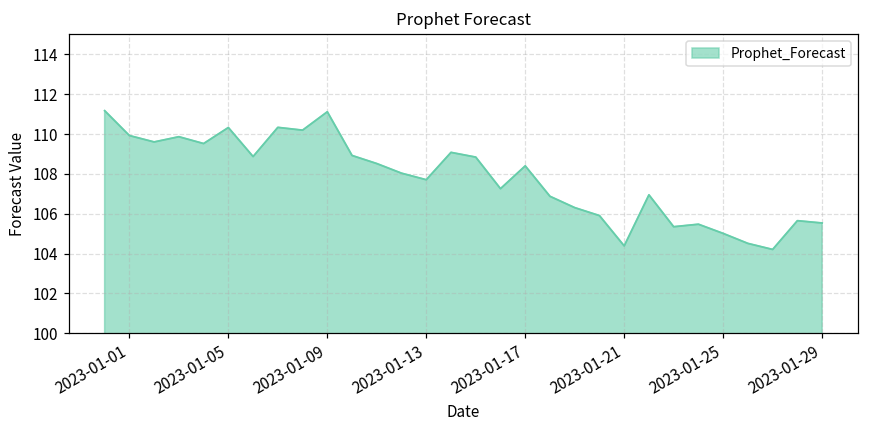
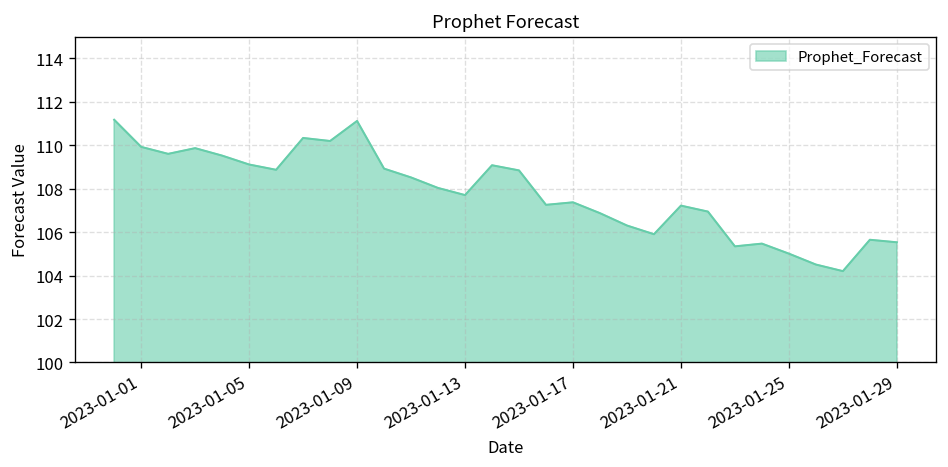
2023-01-05: 110.3 -> 109.1
2023-01-17: 108.4 -> 107.4
2023-01-21: 104.4 -> 107.2
